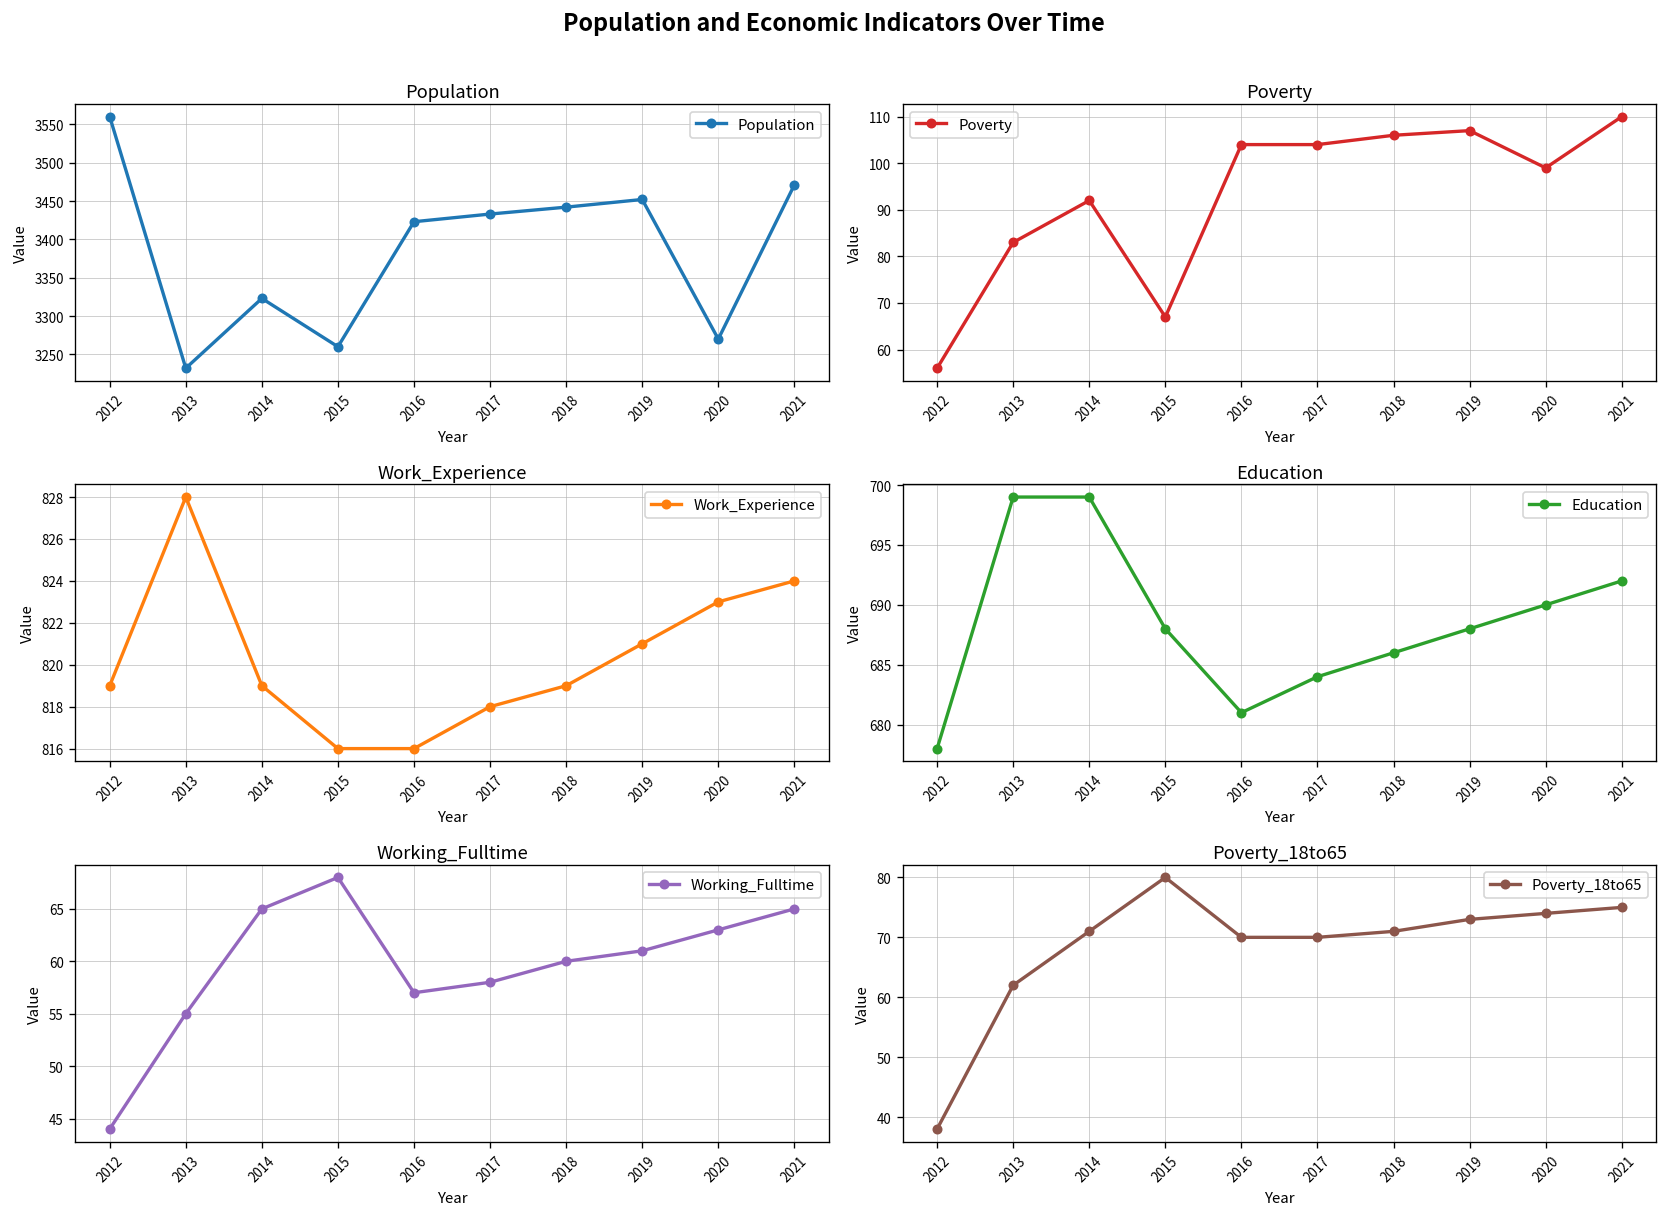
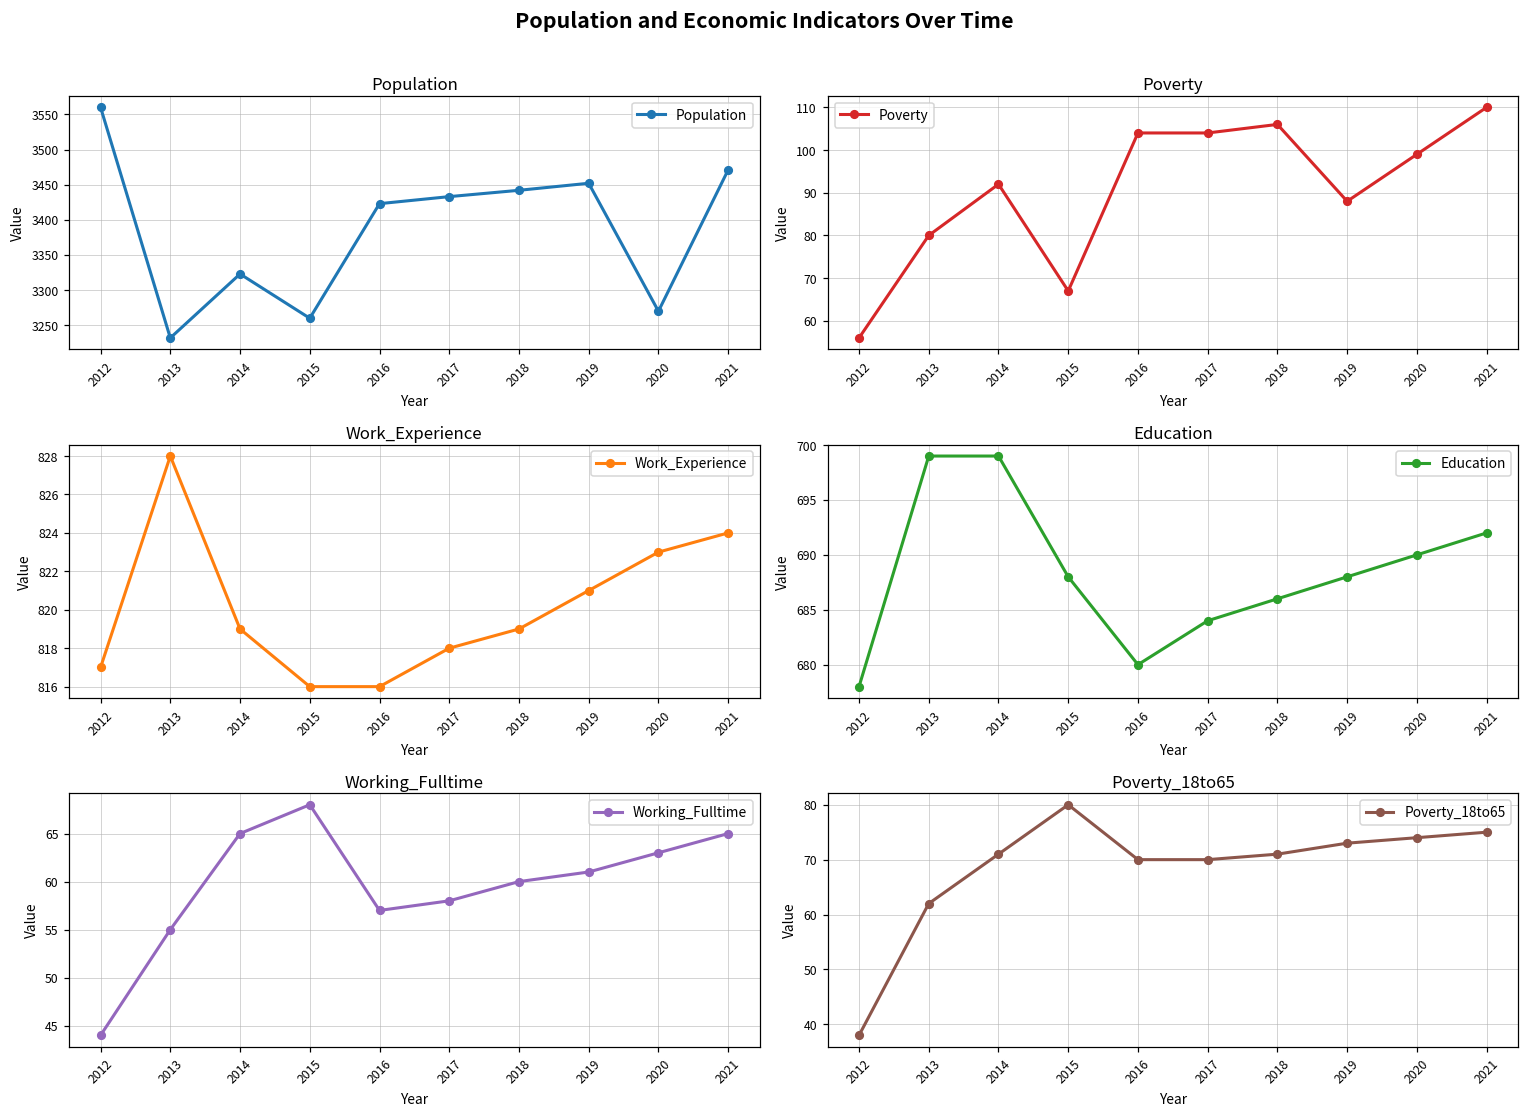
Poverty, 2013: 83 -> 80
Poverty, 2019: 107 -> 88
Work_Experience, 2012: 819 -> 817
Education, 2016: 681 -> 680
